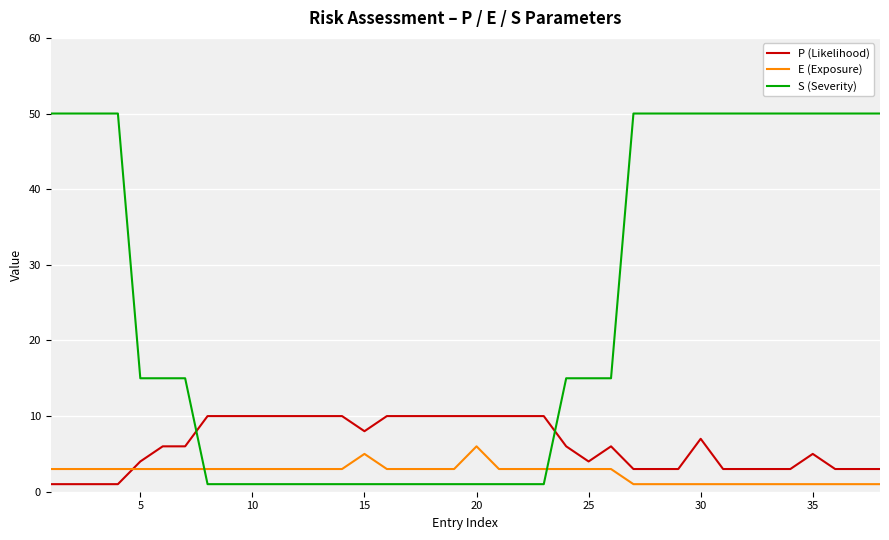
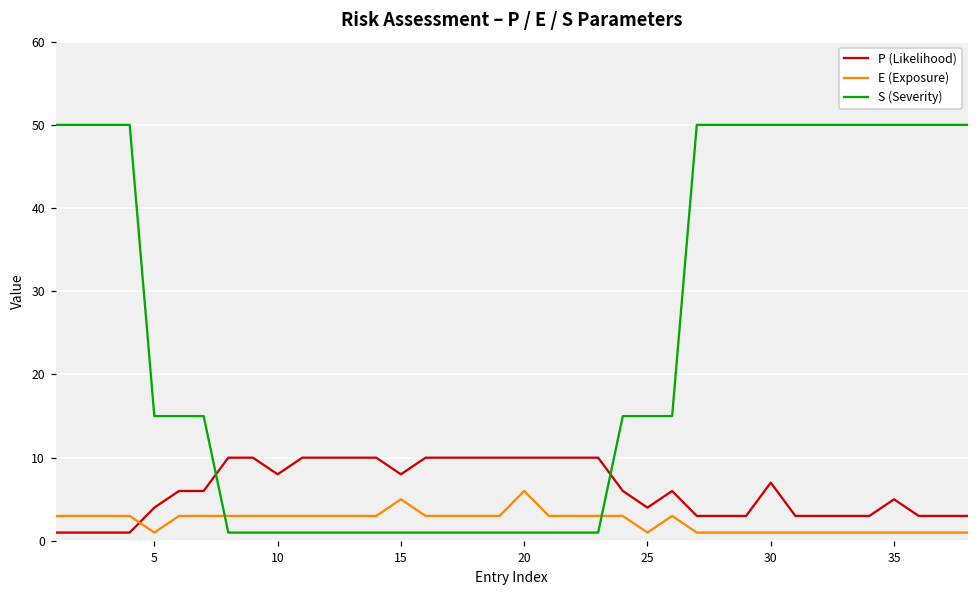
E (Exposure), 5: 3 -> 1
P (Likelihood), 10: 10 -> 8
E (Exposure), 25: 3 -> 1
